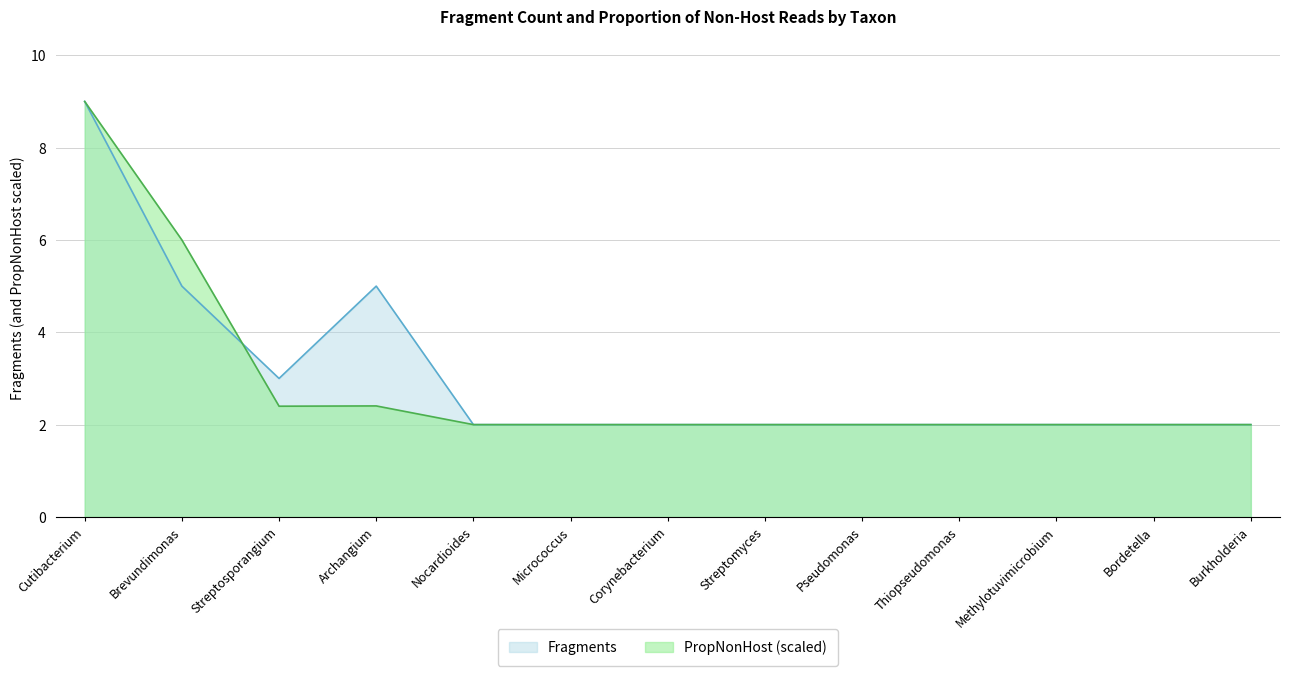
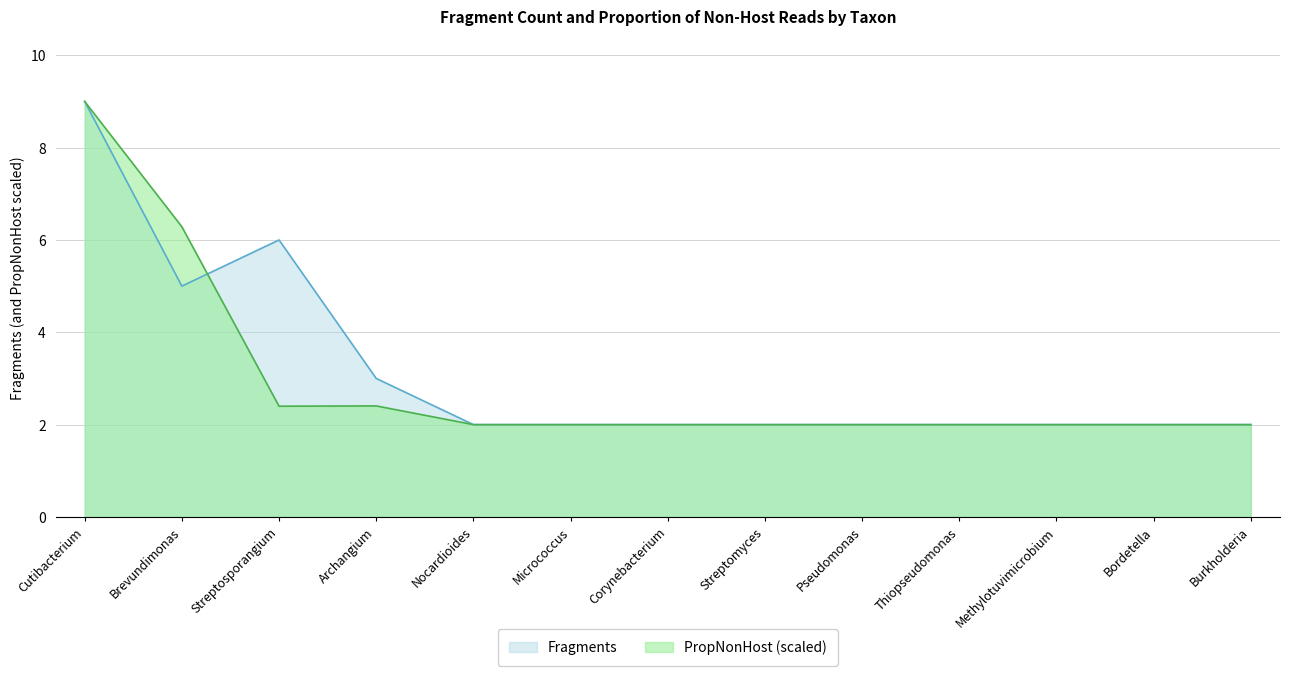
PropNonHost (scaled), Brevundimonas: 6.0 -> 6.3
Fragments, Streptosporangium: 3 -> 6
Fragments, Archangium: 5 -> 3
